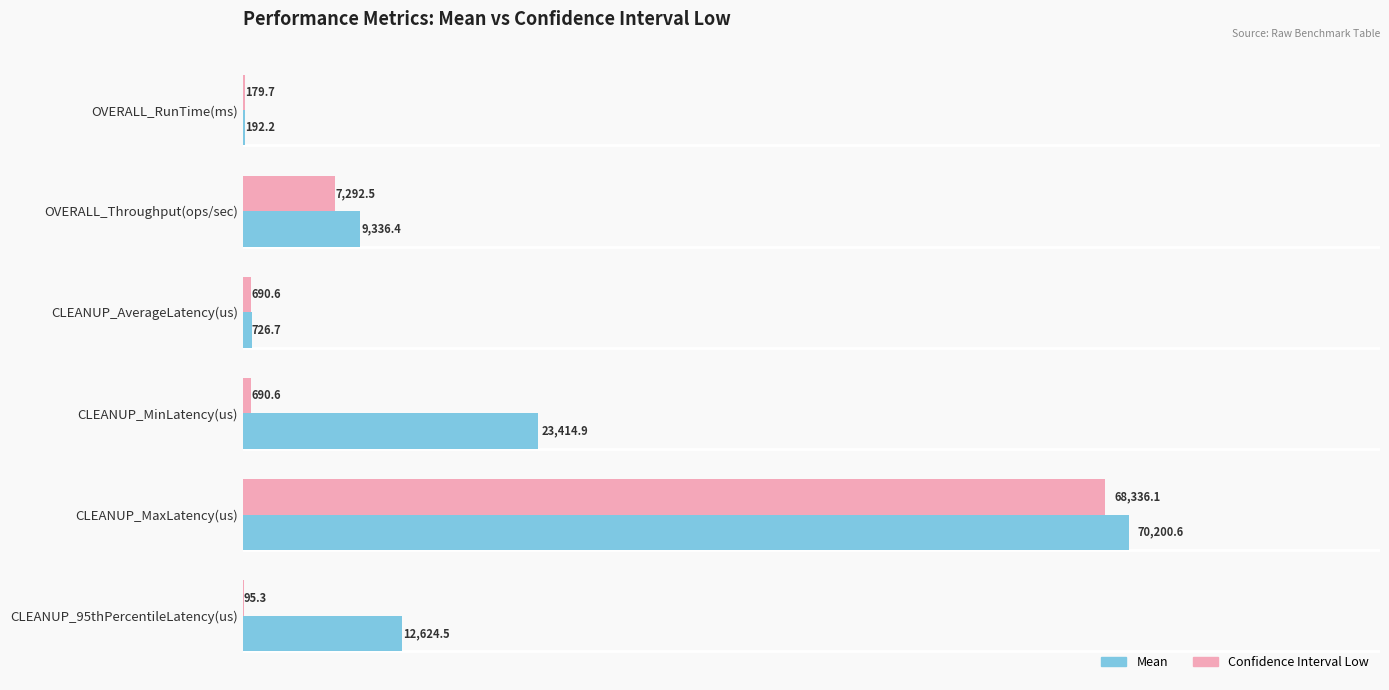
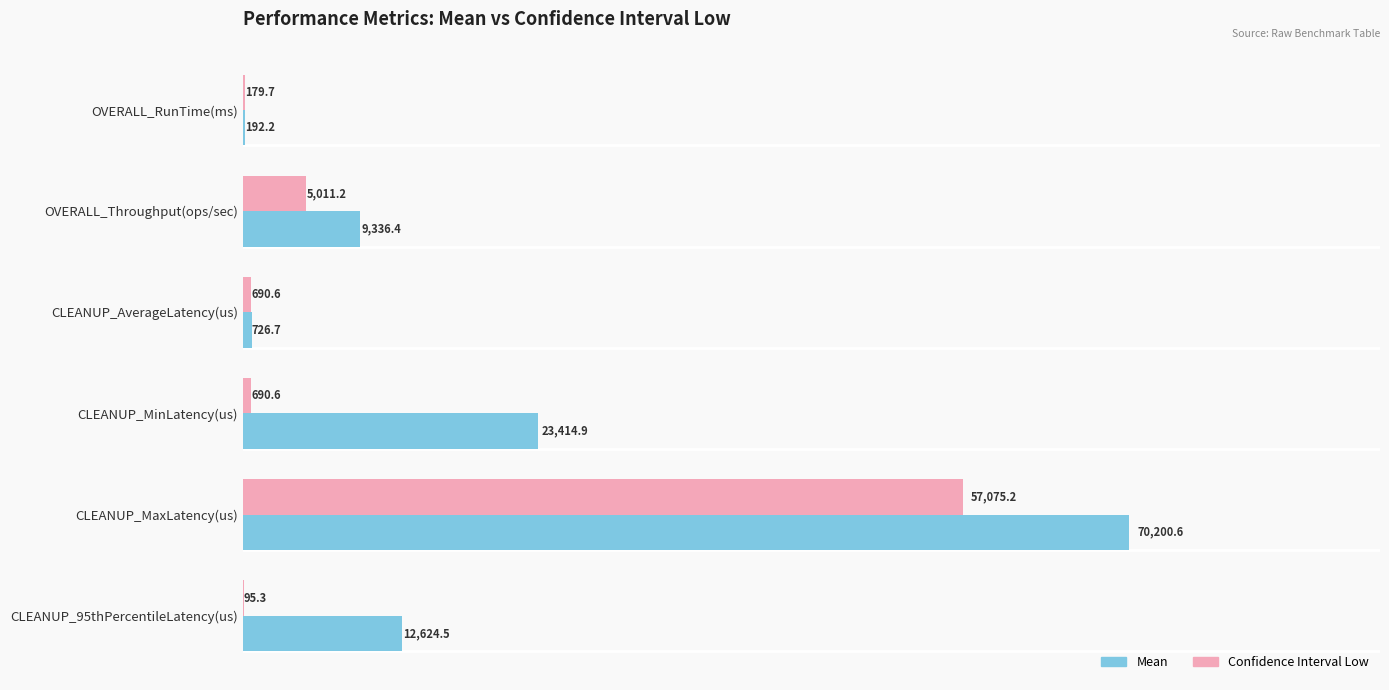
Confidence Interval Low, OVERALL_Throughput(ops/sec): 7,292.5 -> 5,011.2
Confidence Interval Low, CLEANUP_MaxLatency(us): 68,336.1 -> 57,075.2
